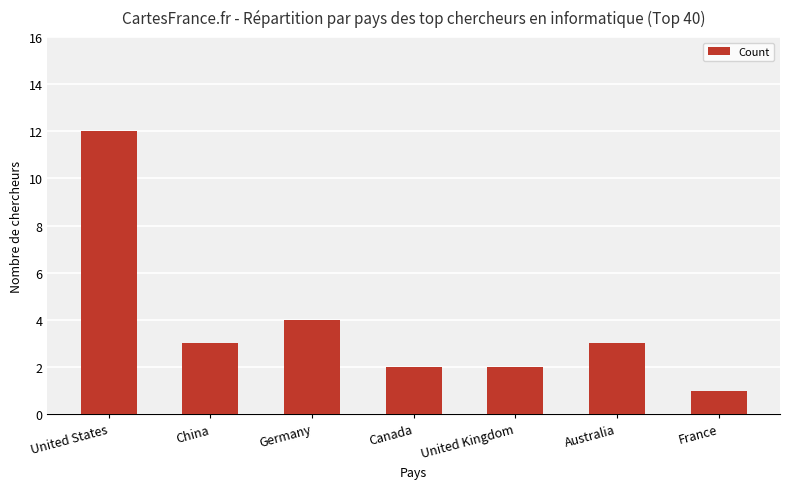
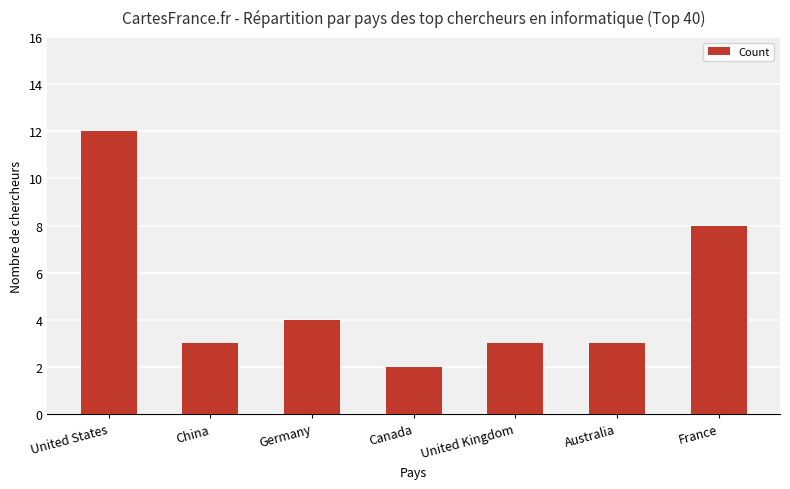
United Kingdom: 2 -> 3
France: 1 -> 8
